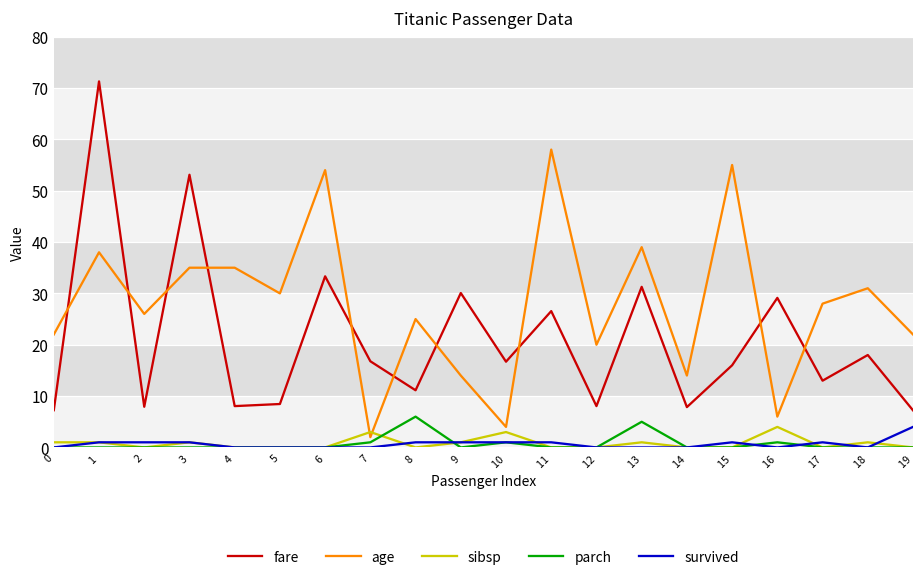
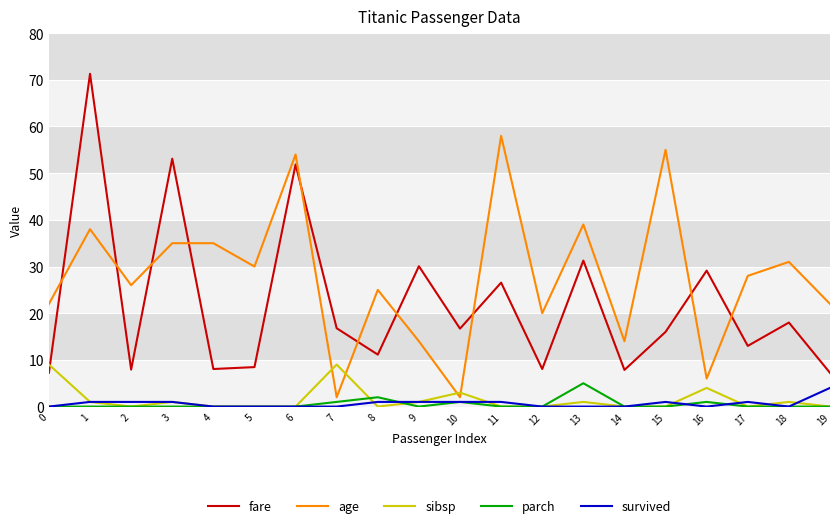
sibsp, 0: 1 -> 9
fare, 6: 33 -> 52
sibsp, 7: 3 -> 9
parch, 8: 6 -> 2
age, 10: 4 -> 2
